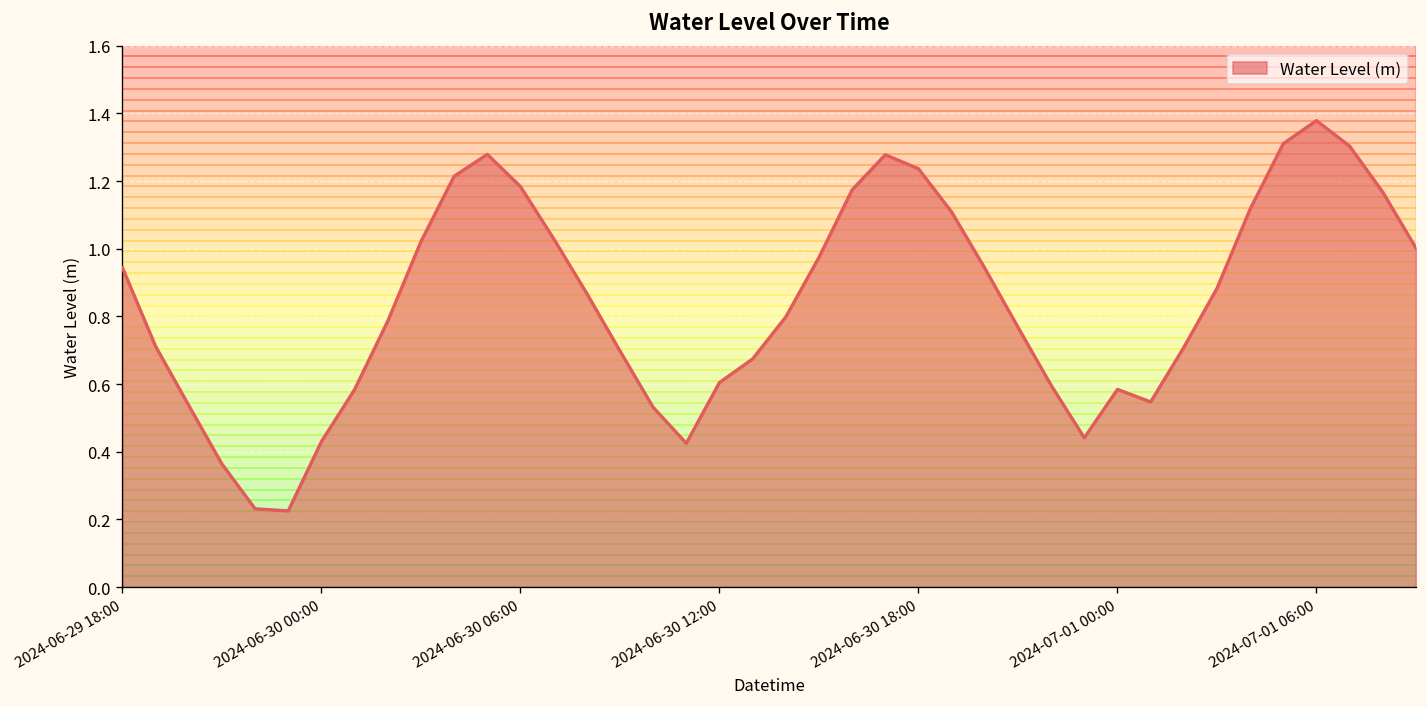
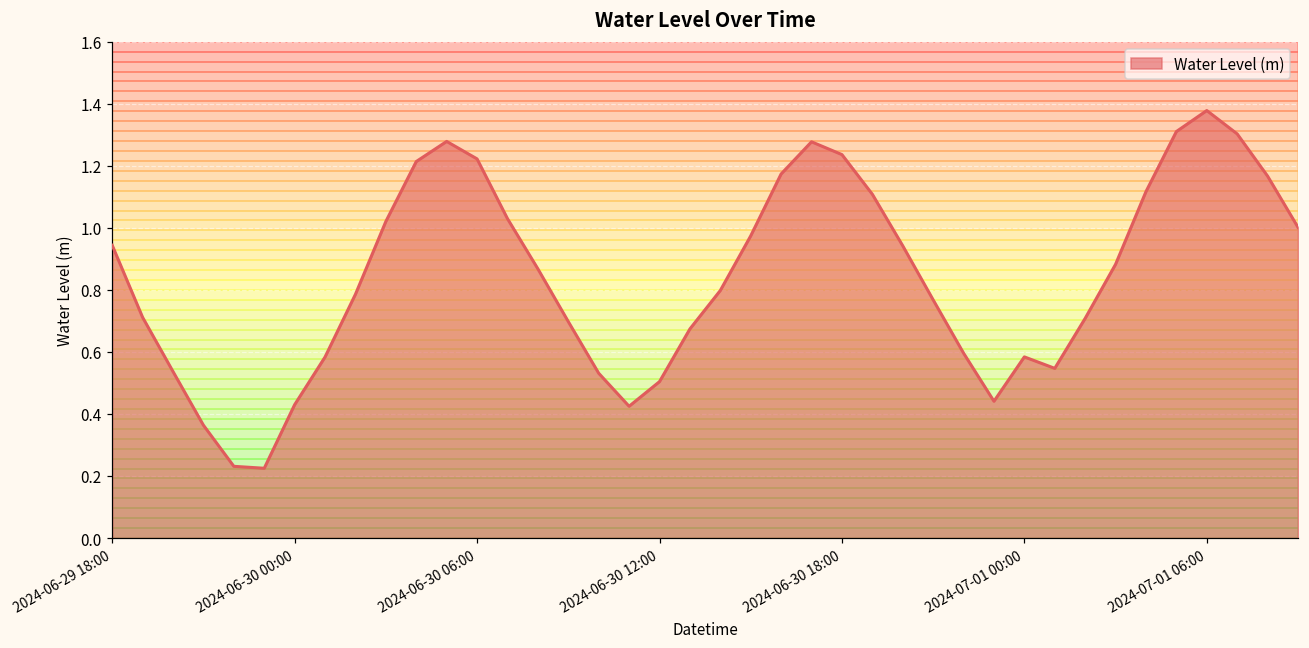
2024-06-30 06:00: 1.18 -> 1.22
2024-06-30 12:00: 0.60 -> 0.50
